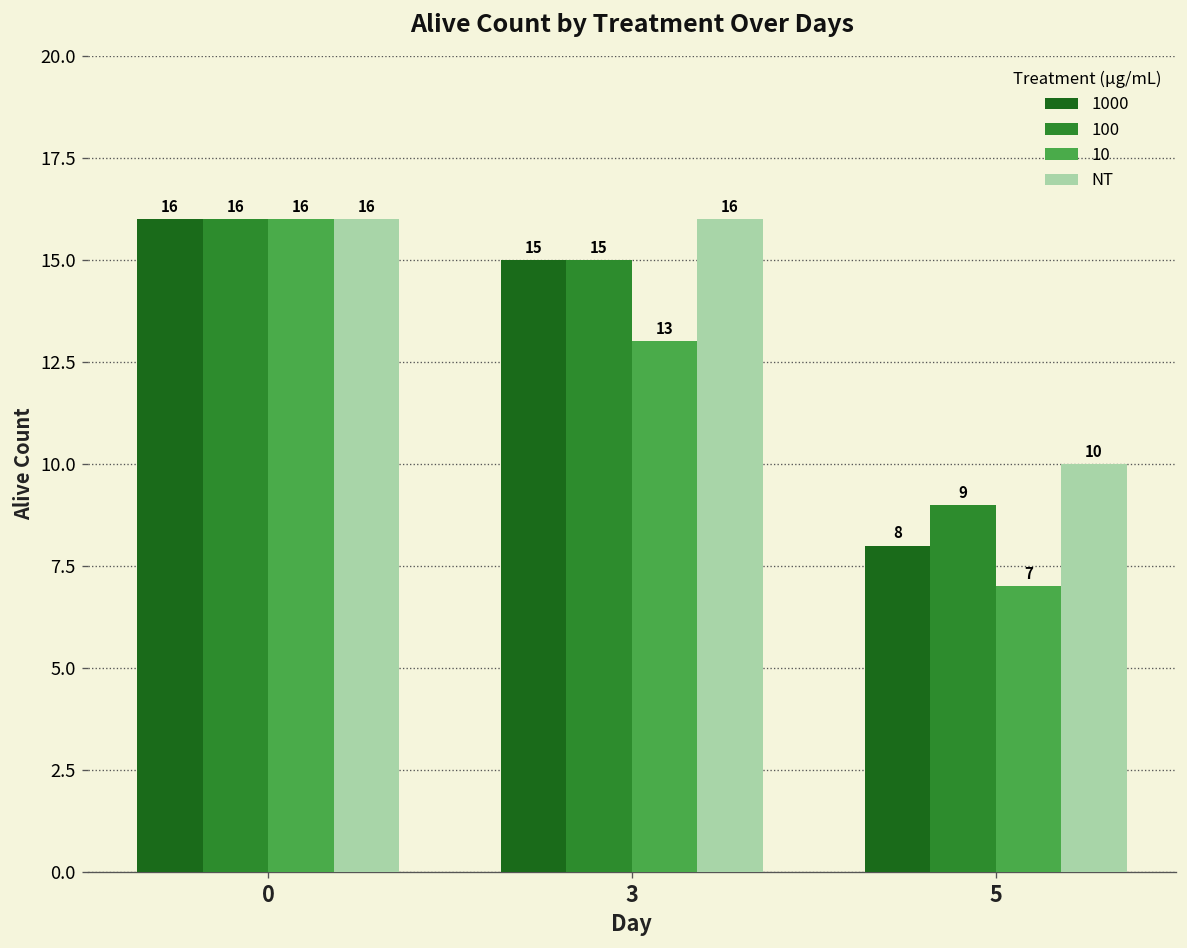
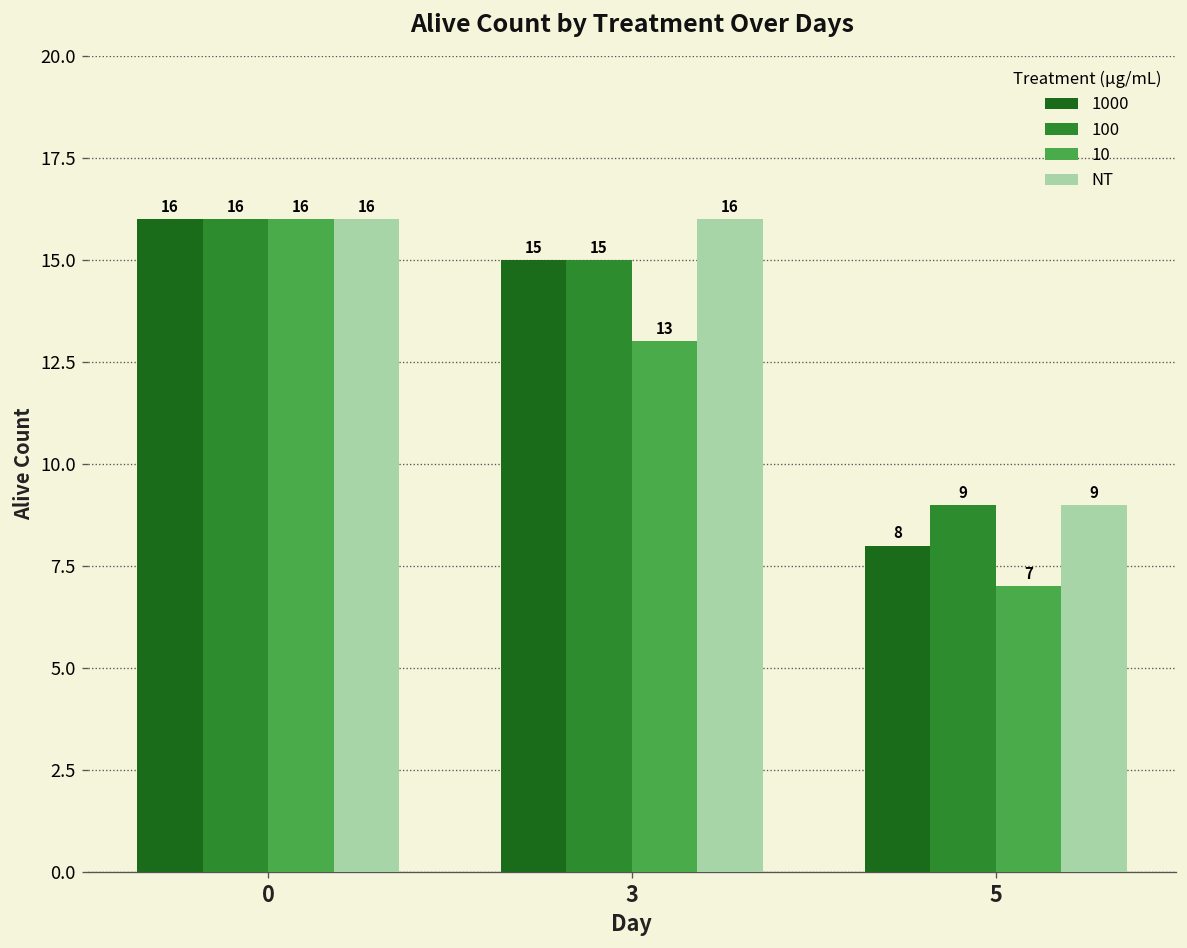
NT, 5: 10 -> 9
